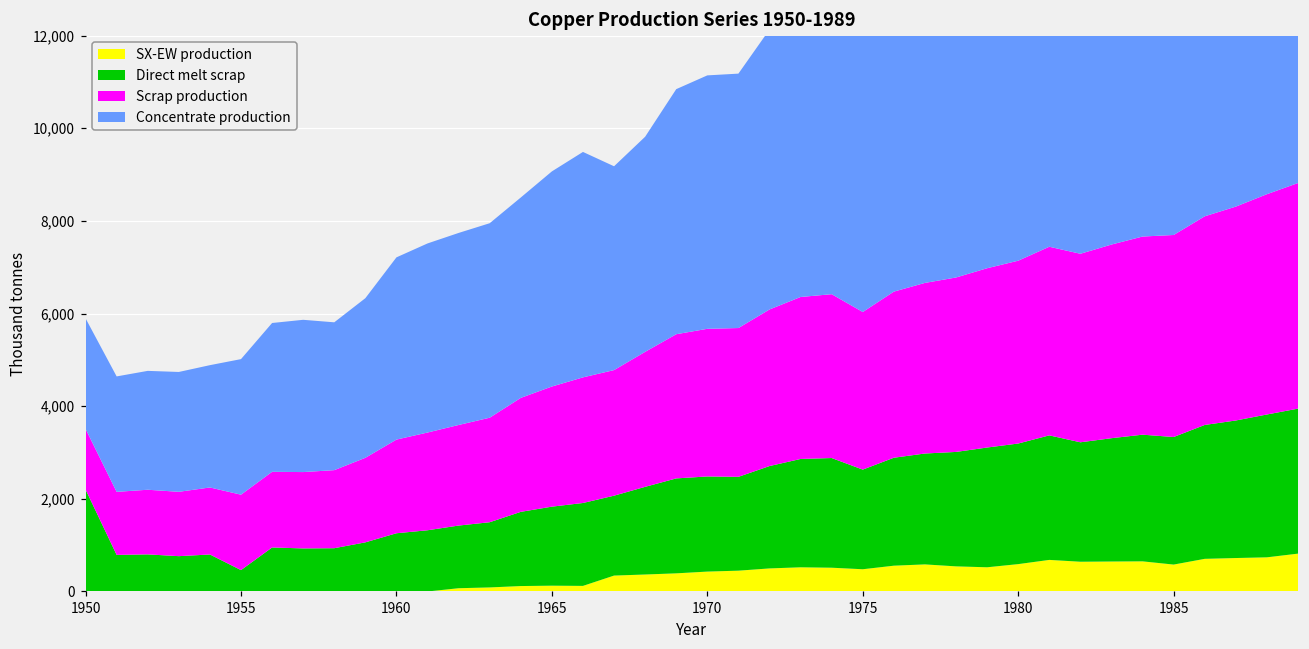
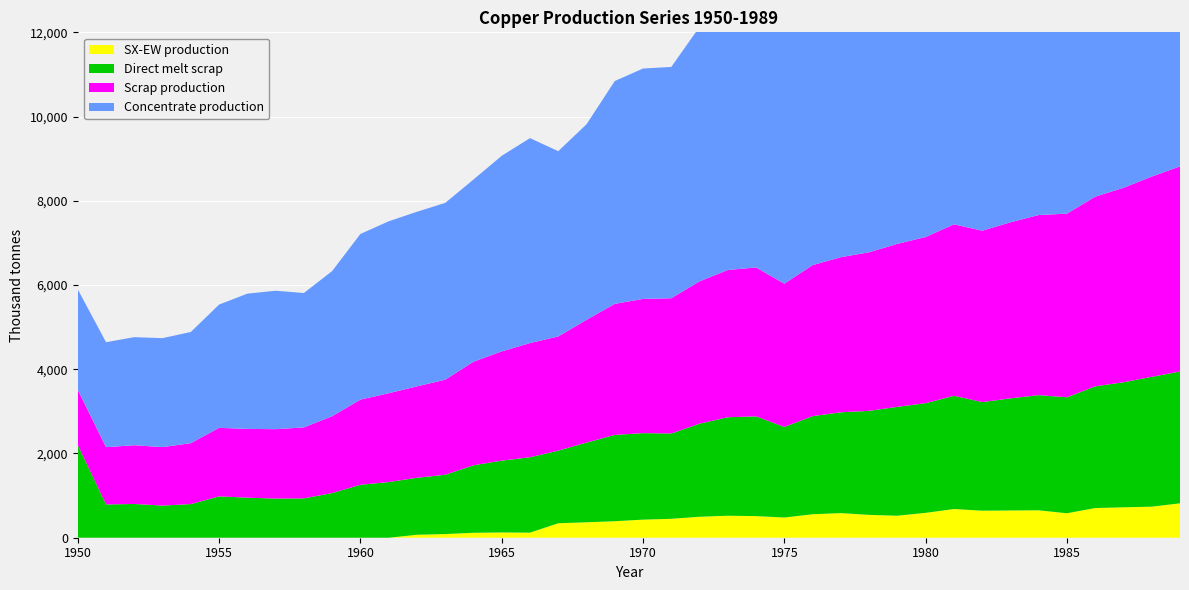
Direct melt scrap, 1955: 500 -> 1,000
